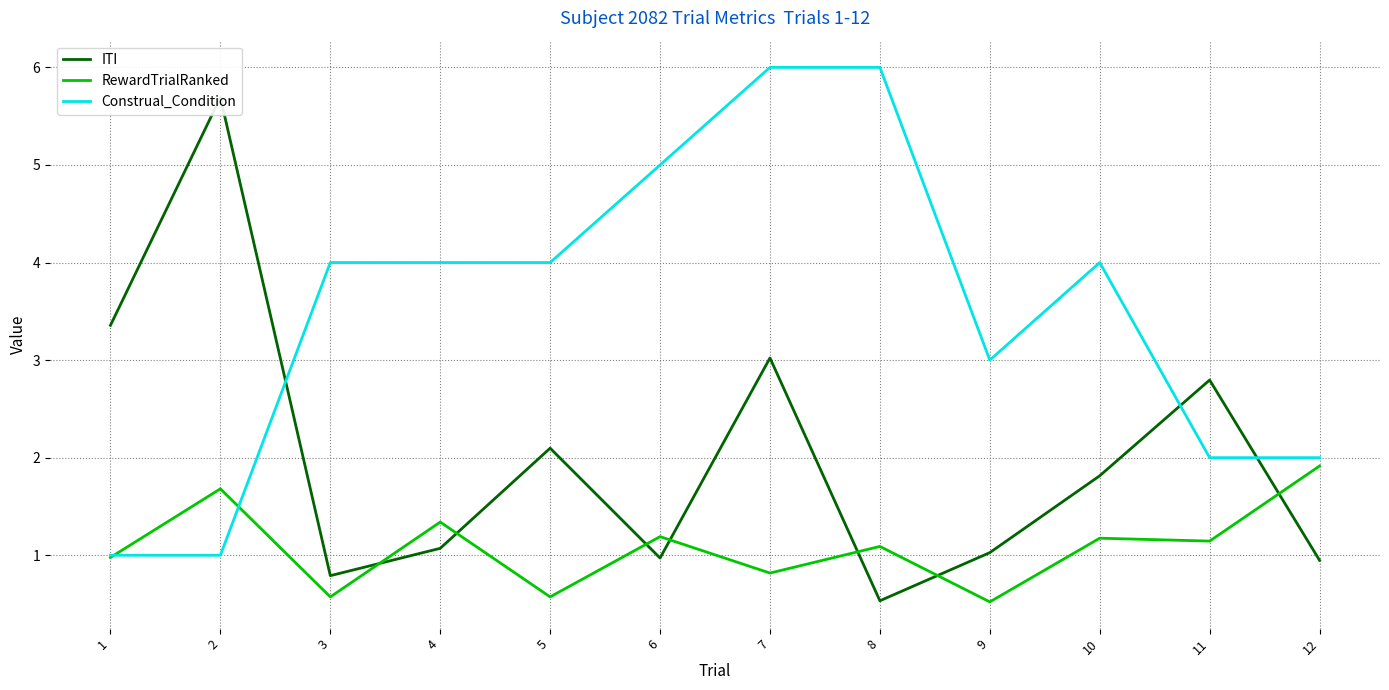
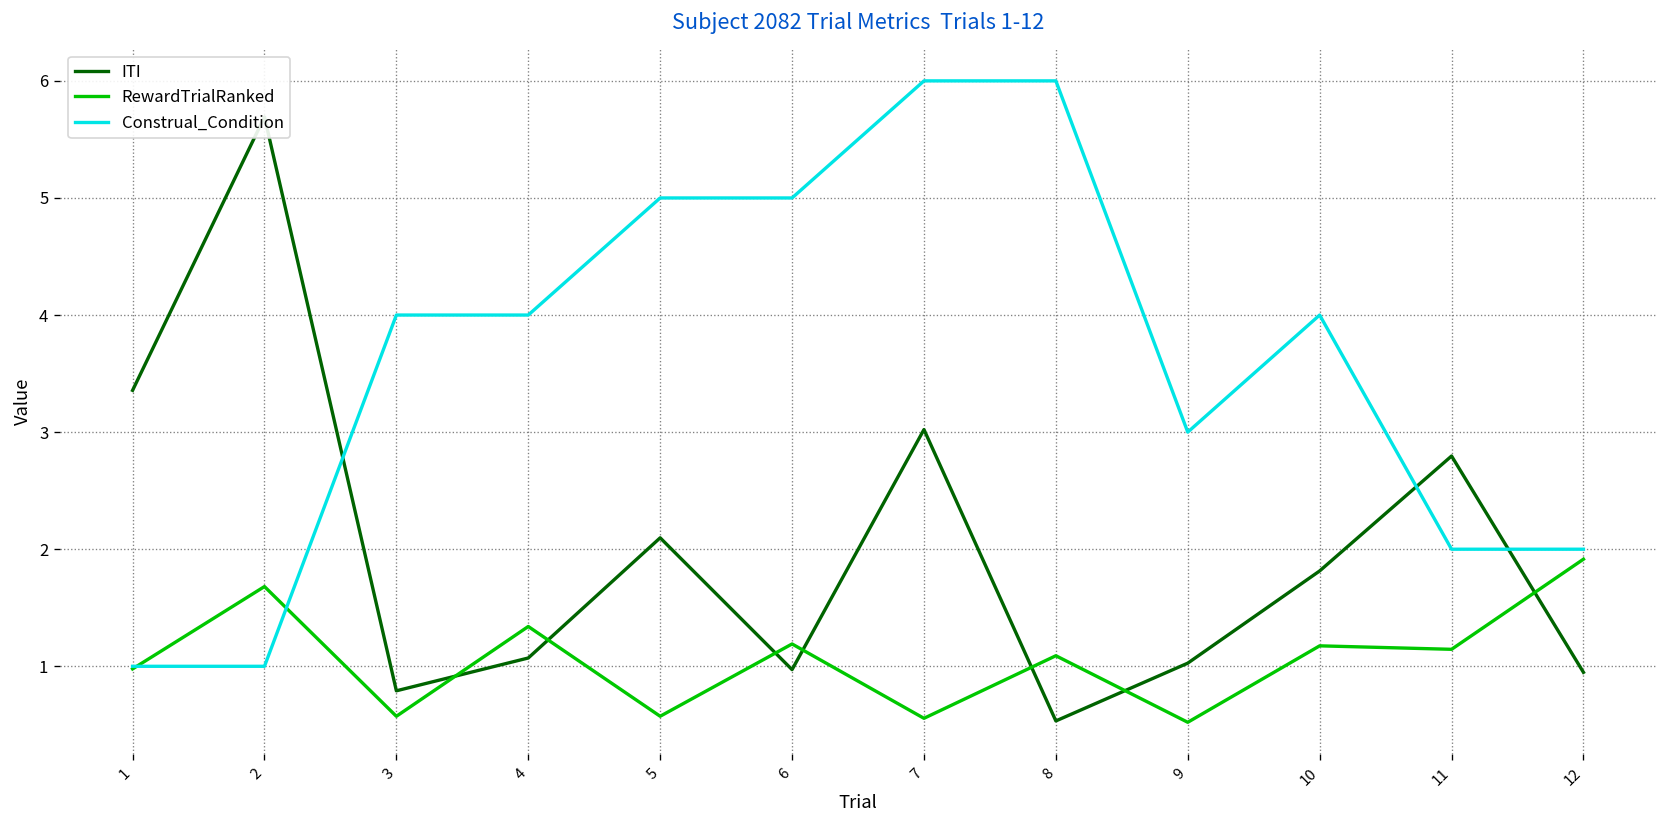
Construal_Condition, 5: 4 -> 5
RewardTrialRanked, 7: 0.8 -> 0.6
